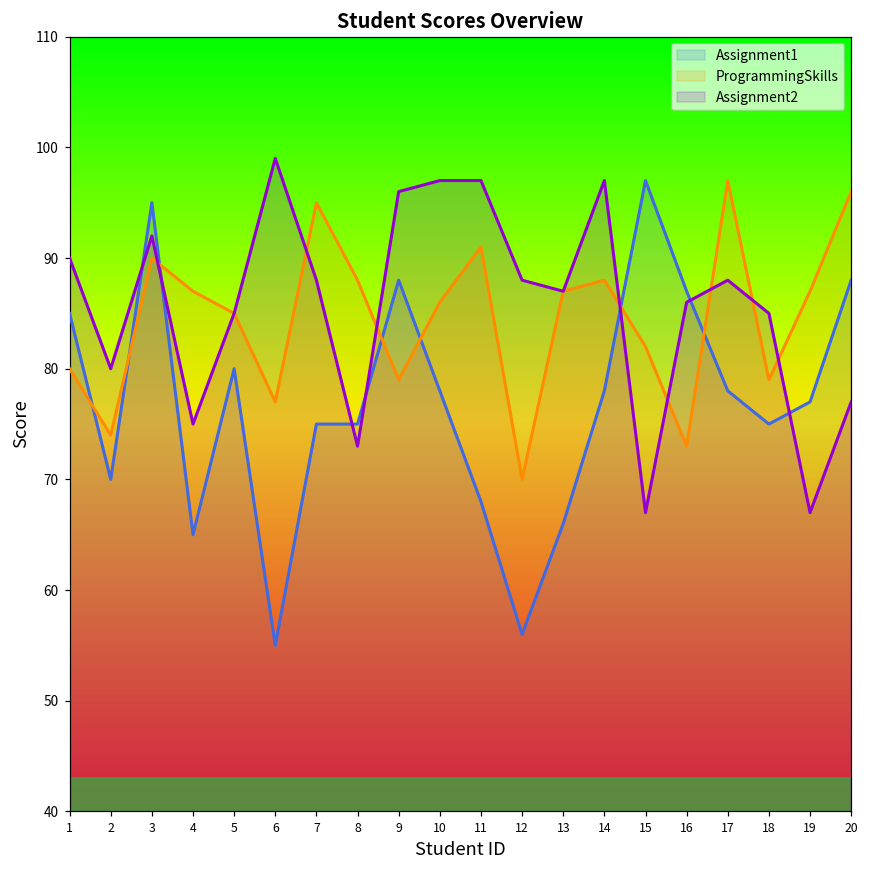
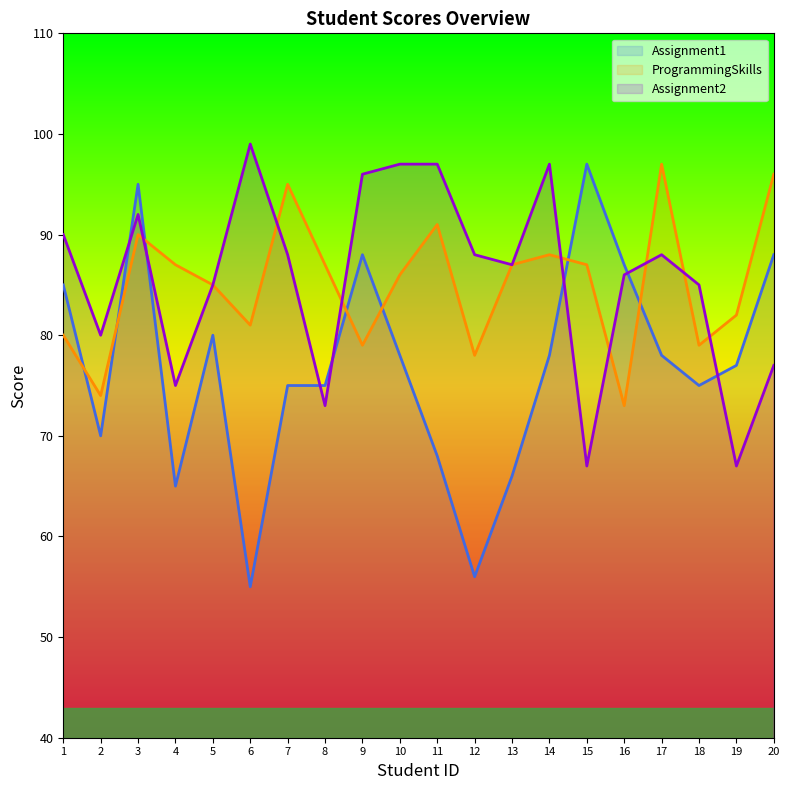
ProgrammingSkills, 6: 77 -> 81
ProgrammingSkills, 8: 88 -> 87
ProgrammingSkills, 12: 70 -> 78
ProgrammingSkills, 15: 82 -> 87
ProgrammingSkills, 19: 87 -> 82
